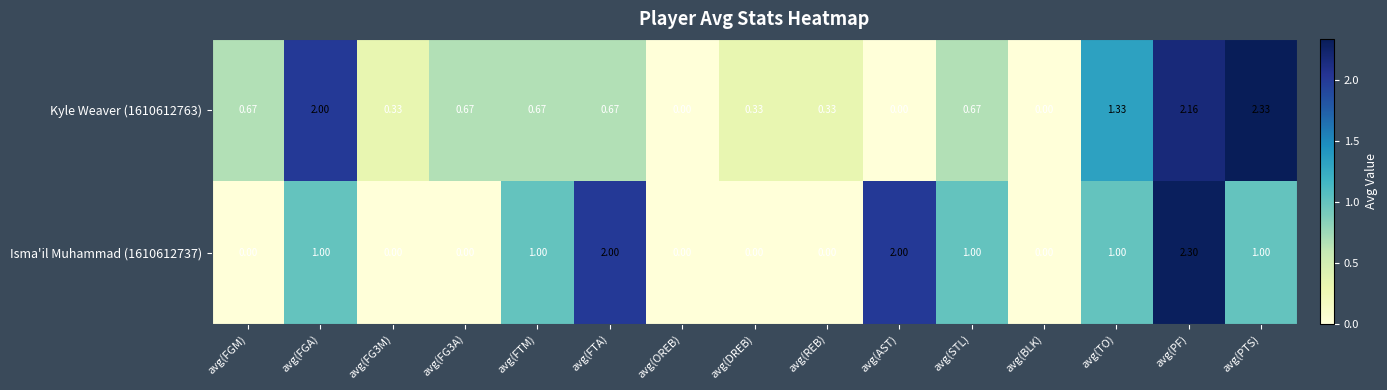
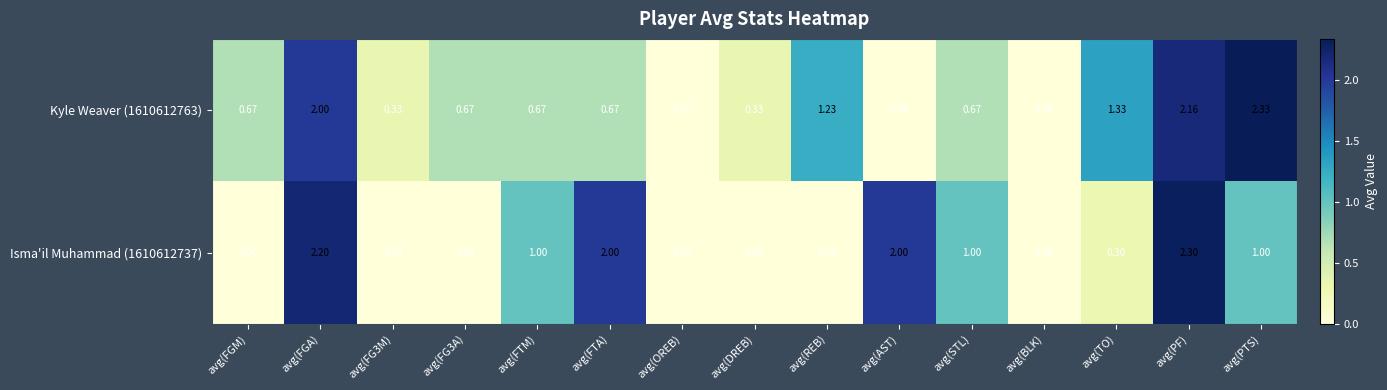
Kyle Weaver (1610612763), avg(REB): 0.33 -> 1.23
Isma'il Muhammad (1610612737), avg(FGA): 1.00 -> 2.20
Isma'il Muhammad (1610612737), avg(TO): 1.00 -> 0.30
